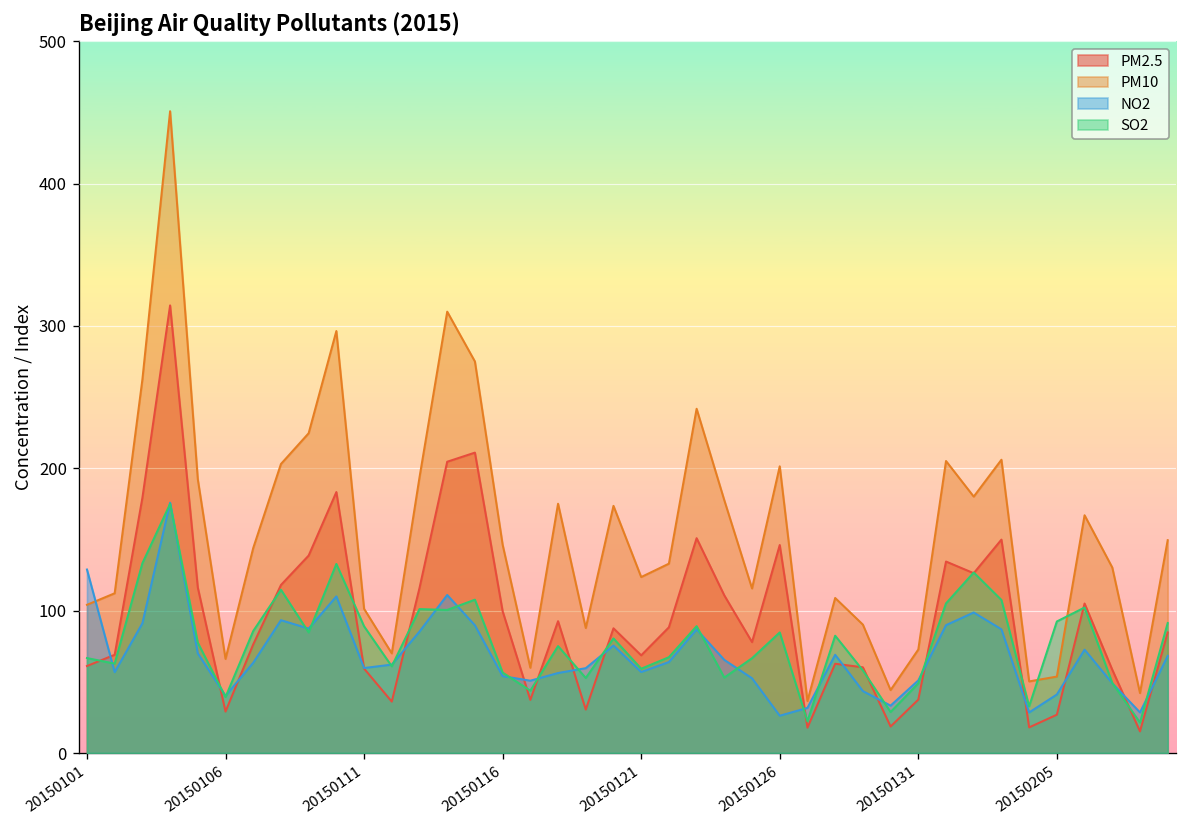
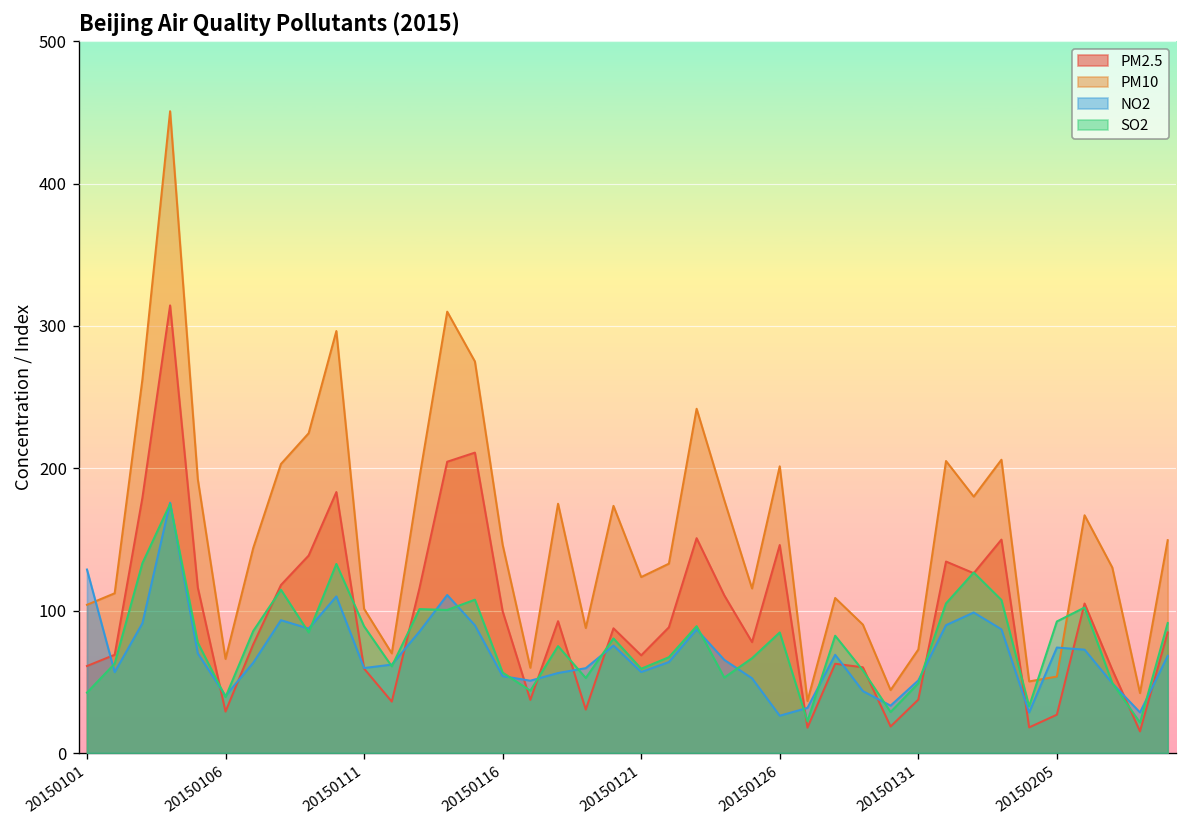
SO2, 20150101: 67 -> 42
NO2, 20150205: 41 -> 74
